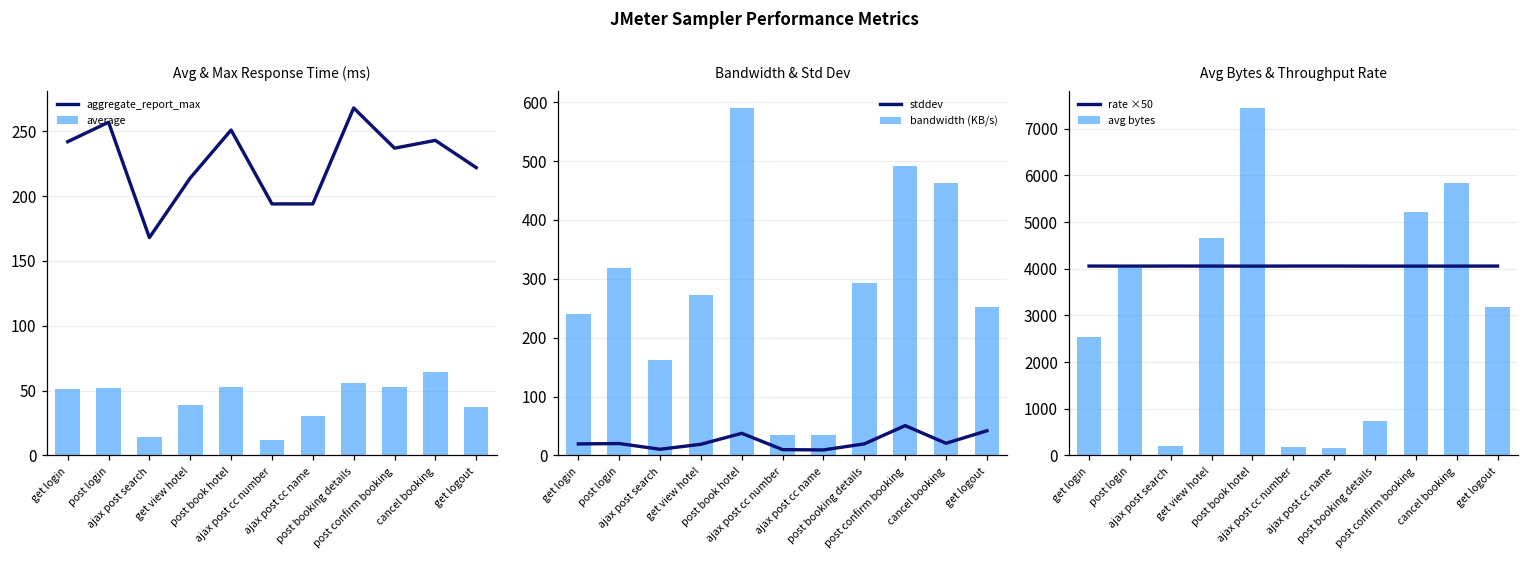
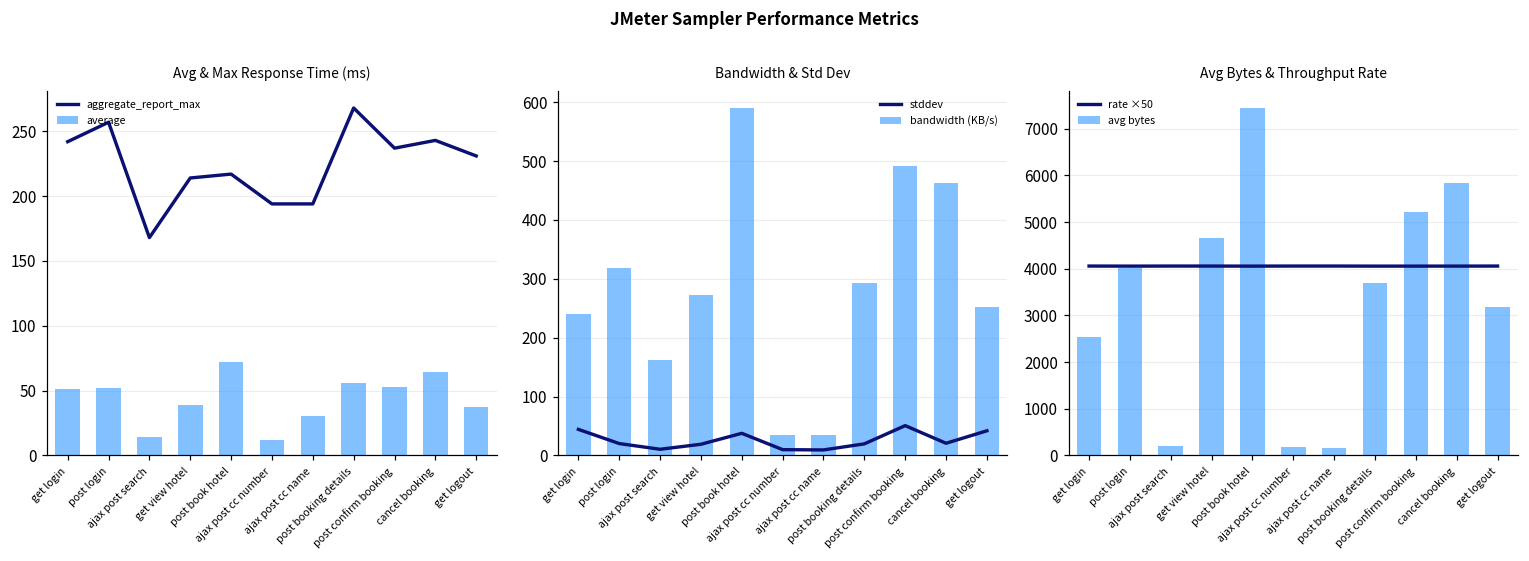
Avg & Max Response Time (ms), aggregate_report_max, post book hotel: 251 -> 217
Avg & Max Response Time (ms), average, post book hotel: 53 -> 72
Avg & Max Response Time (ms), aggregate_report_max, get logout: 222 -> 231
Bandwidth & Std Dev, stddev, get login: 20 -> 40
Avg Bytes & Throughput Rate, avg bytes, post booking details: 700 -> 3700
